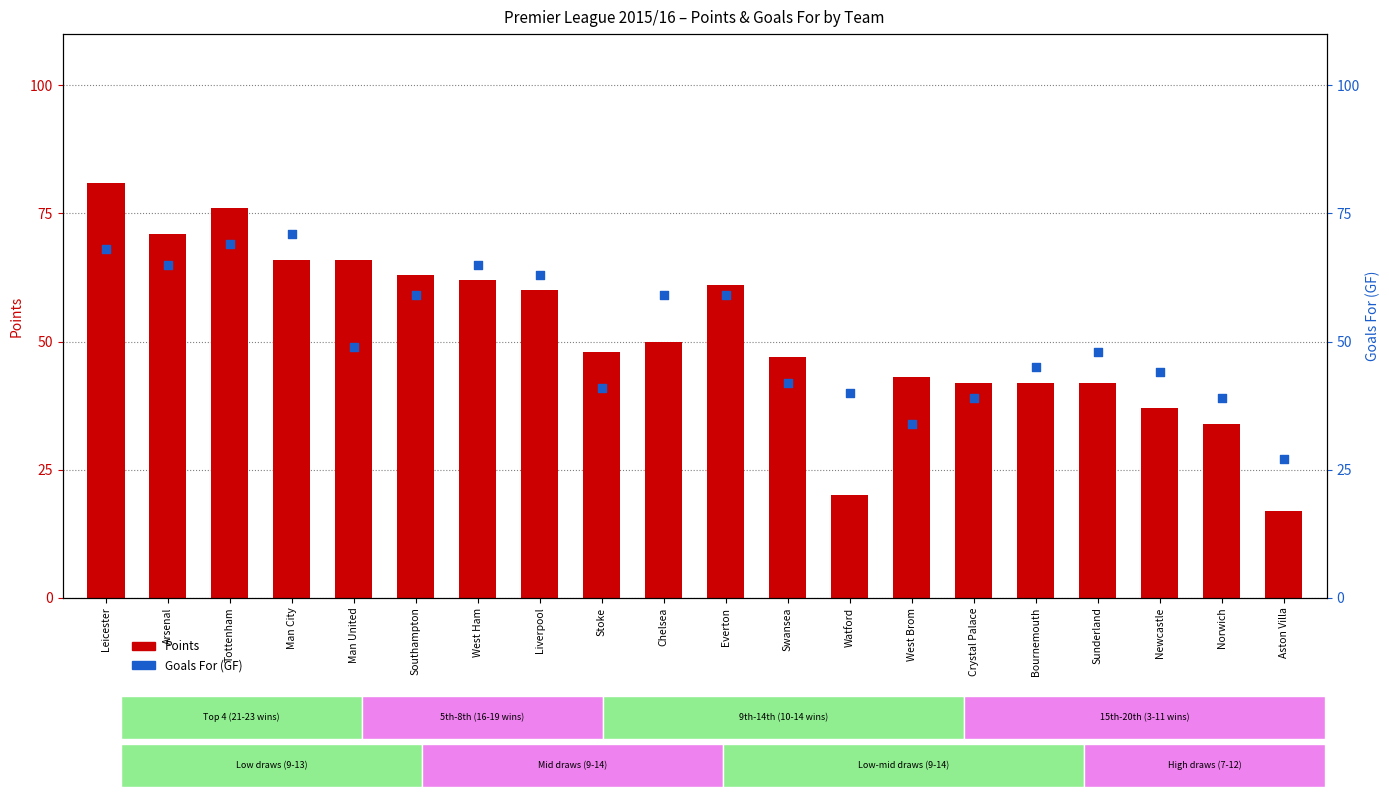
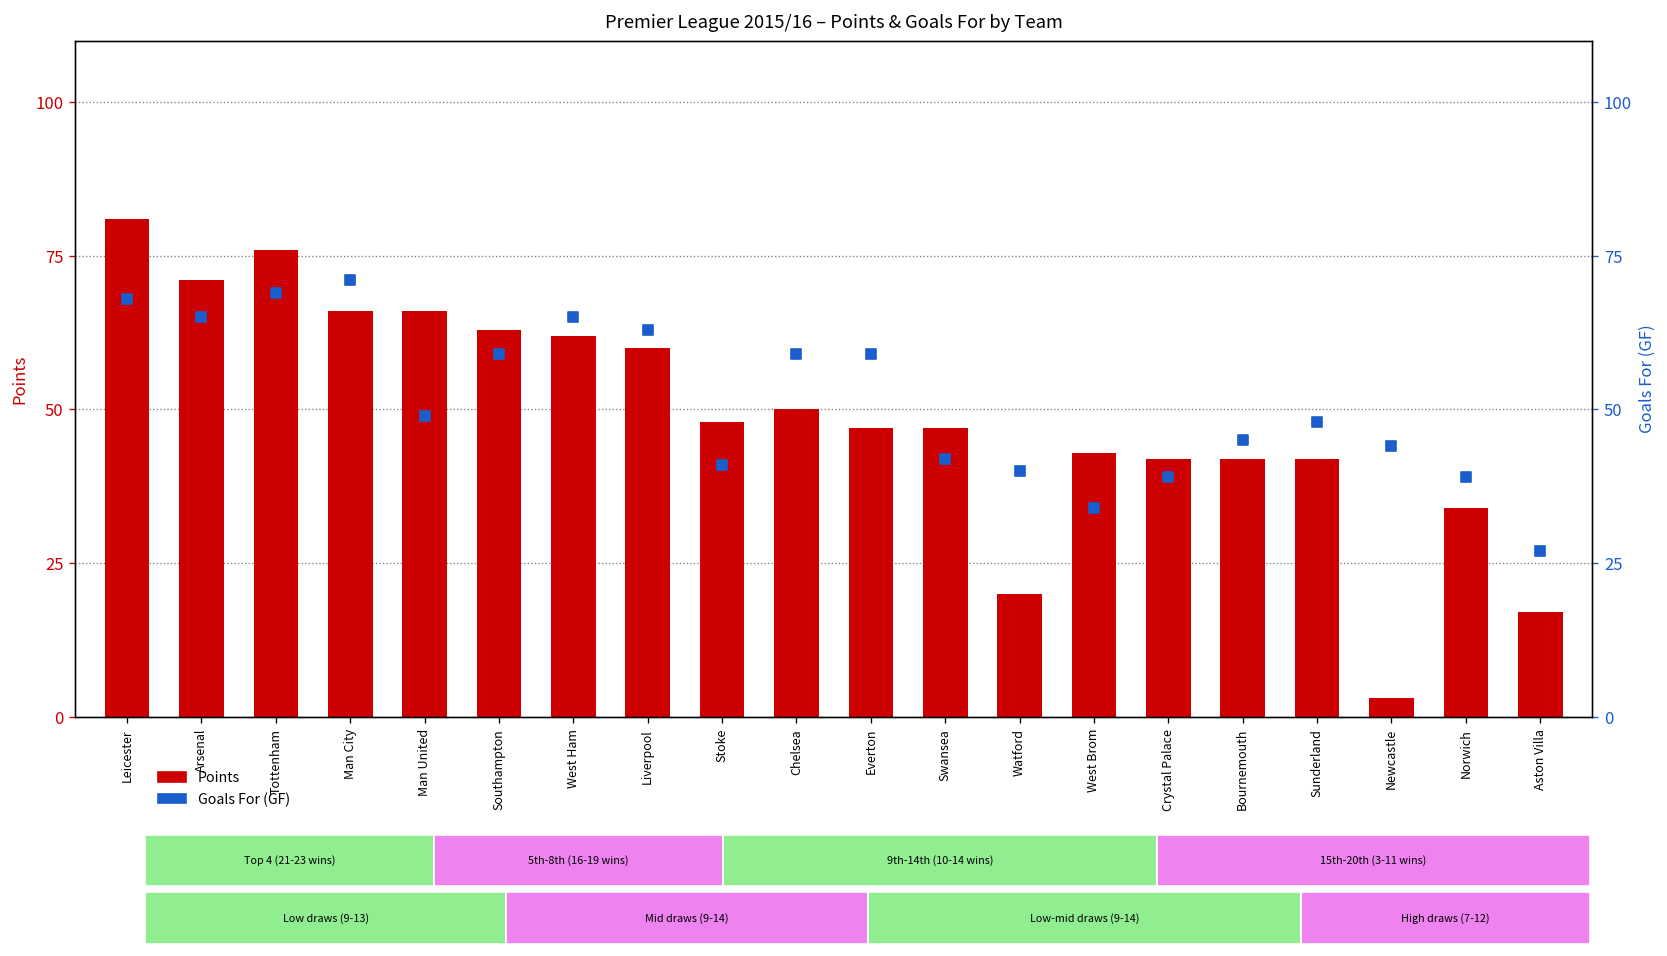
Points, Everton: 61 -> 47
Points, Newcastle: 37 -> 3
